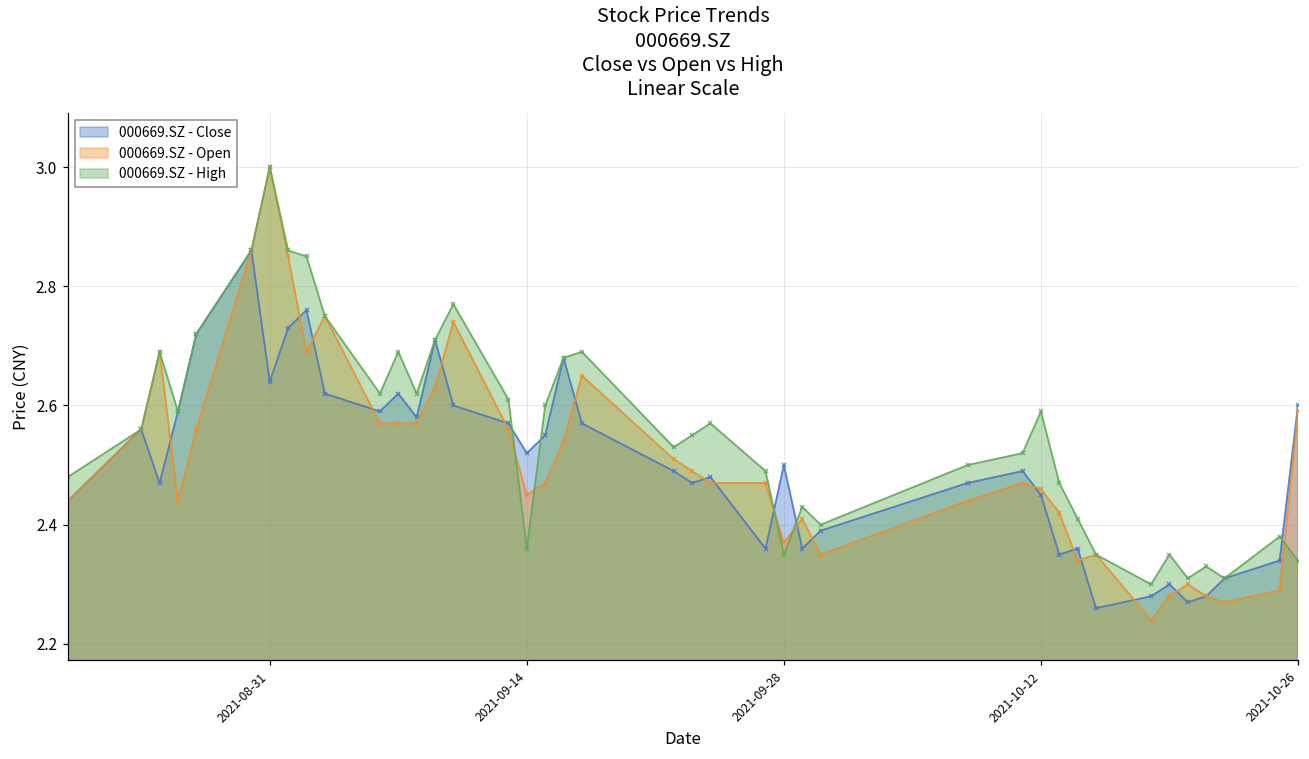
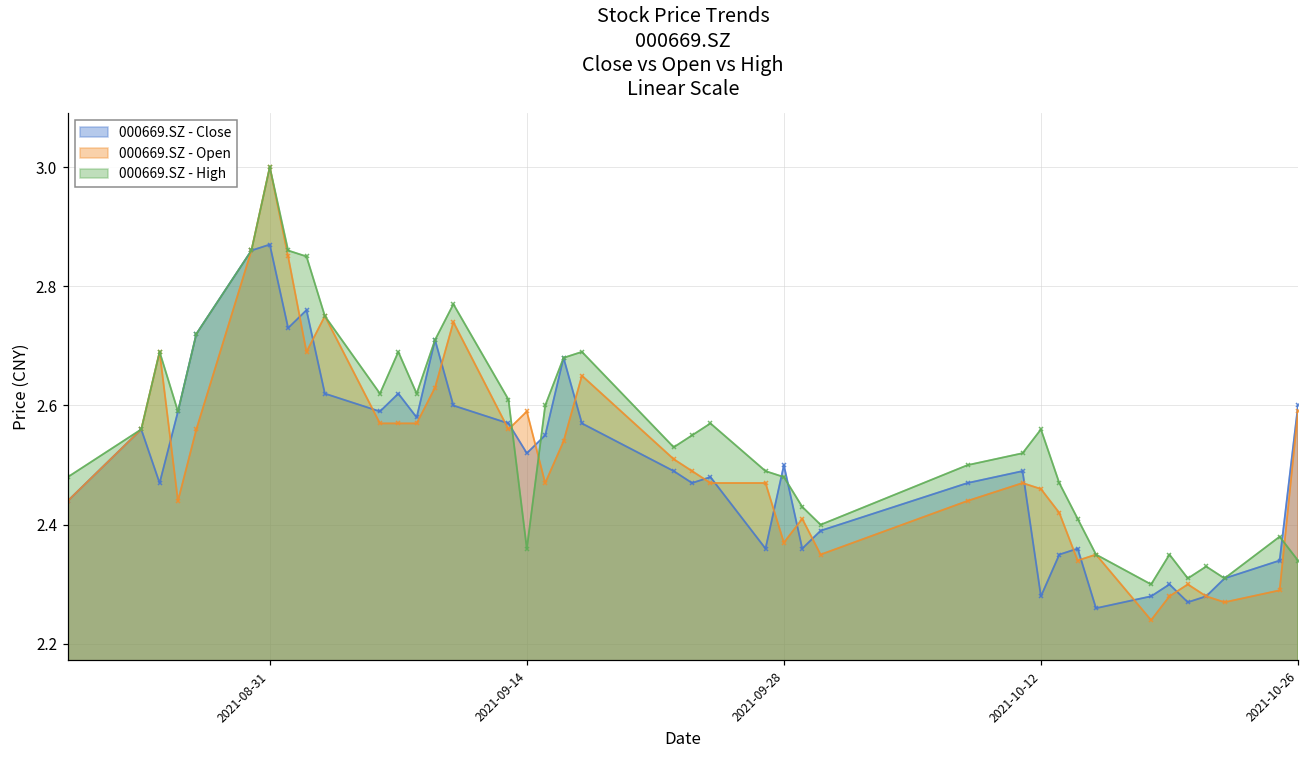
000669.SZ - Close, 2021-08-31: 2.64 -> 2.87
000669.SZ - Open, 2021-09-14: 2.45 -> 2.59
000669.SZ - High, 2021-09-28: 2.35 -> 2.48
000669.SZ - Close, 2021-10-12: 2.45 -> 2.28
000669.SZ - High, 2021-10-12: 2.59 -> 2.56
